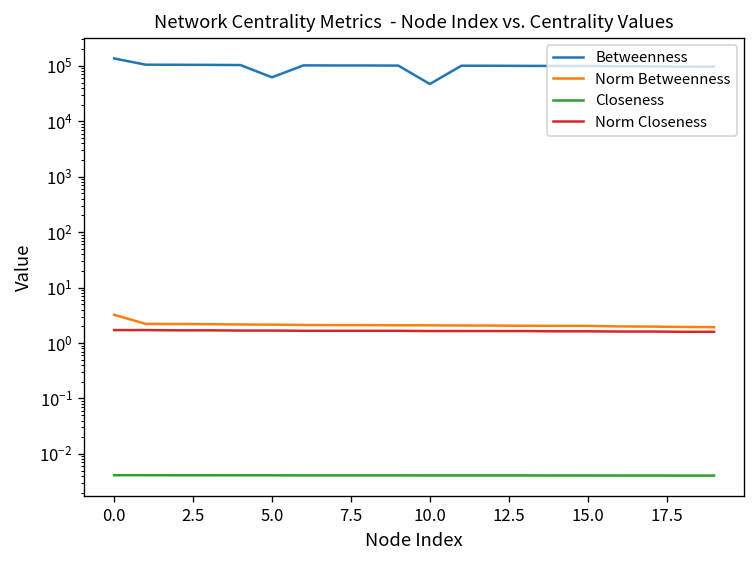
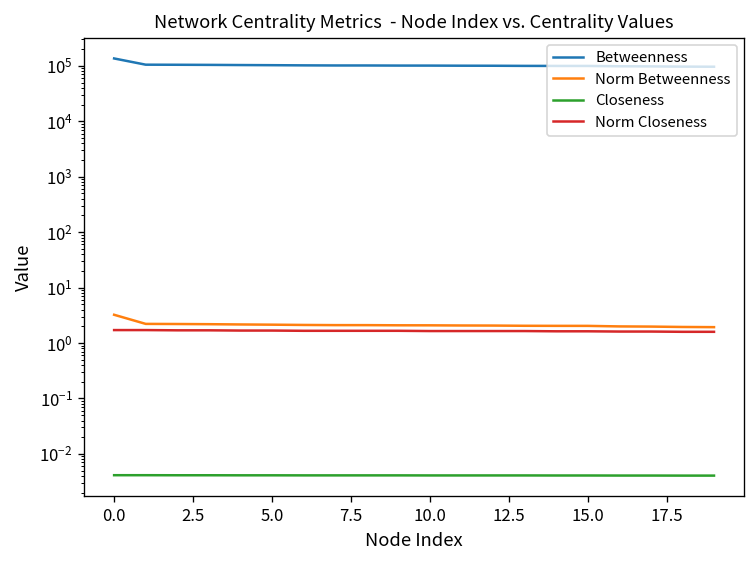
Betweenness, 5.0: 60000 -> 100000
Betweenness, 10.0: 50000 -> 100000
